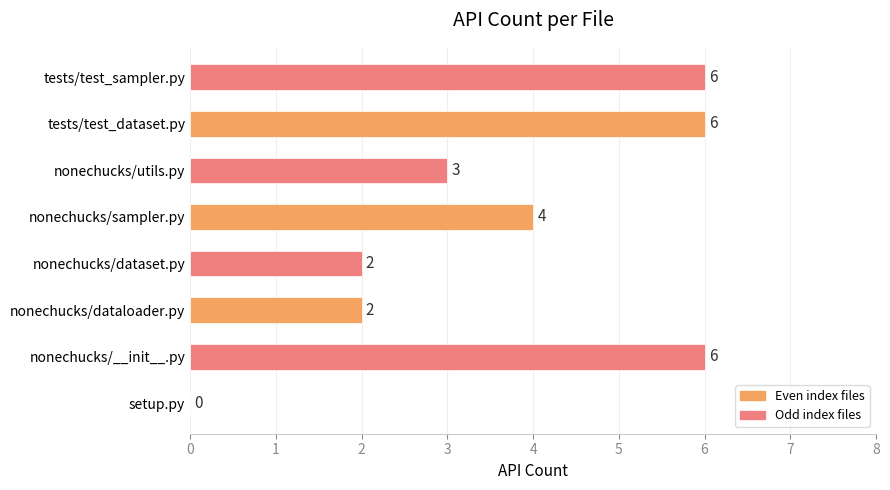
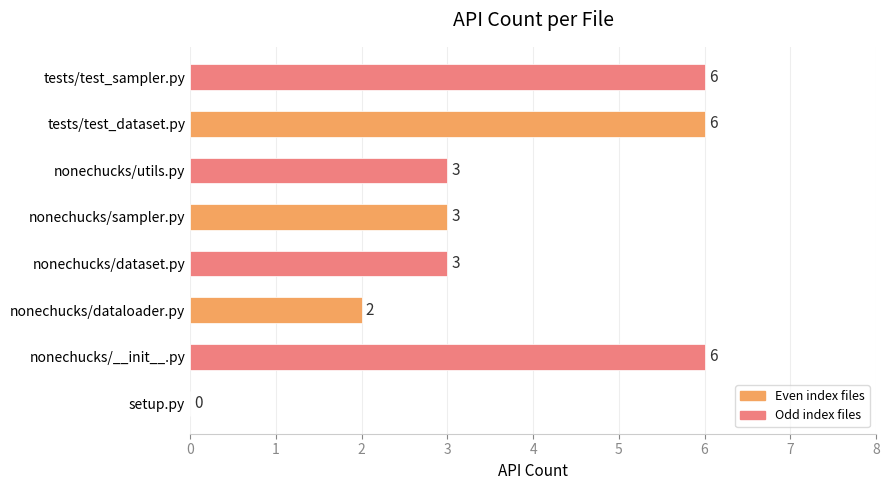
nonechucks/sampler.py: 4 -> 3
nonechucks/dataset.py: 2 -> 3
